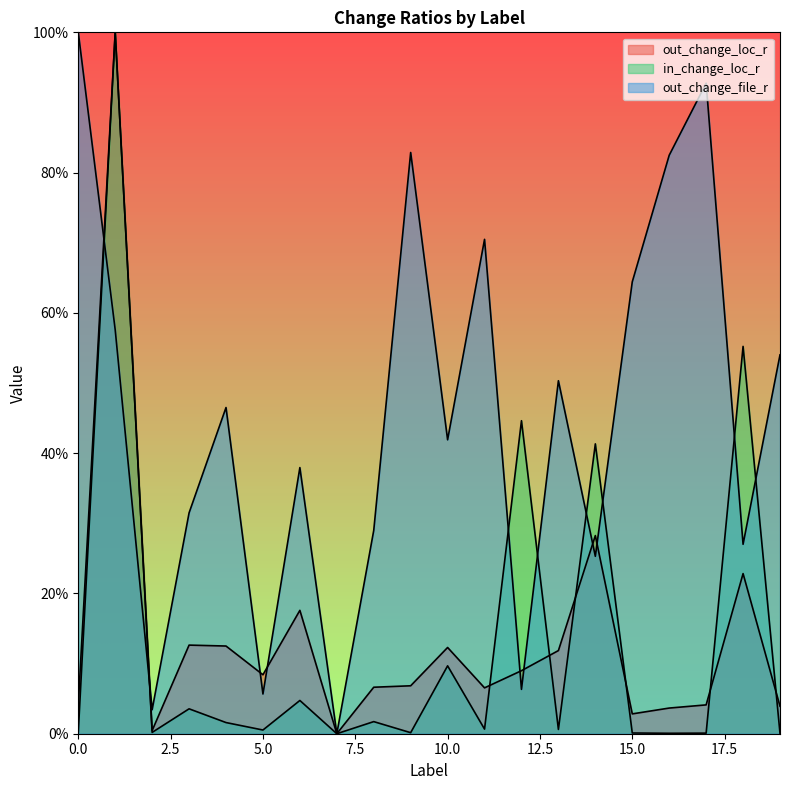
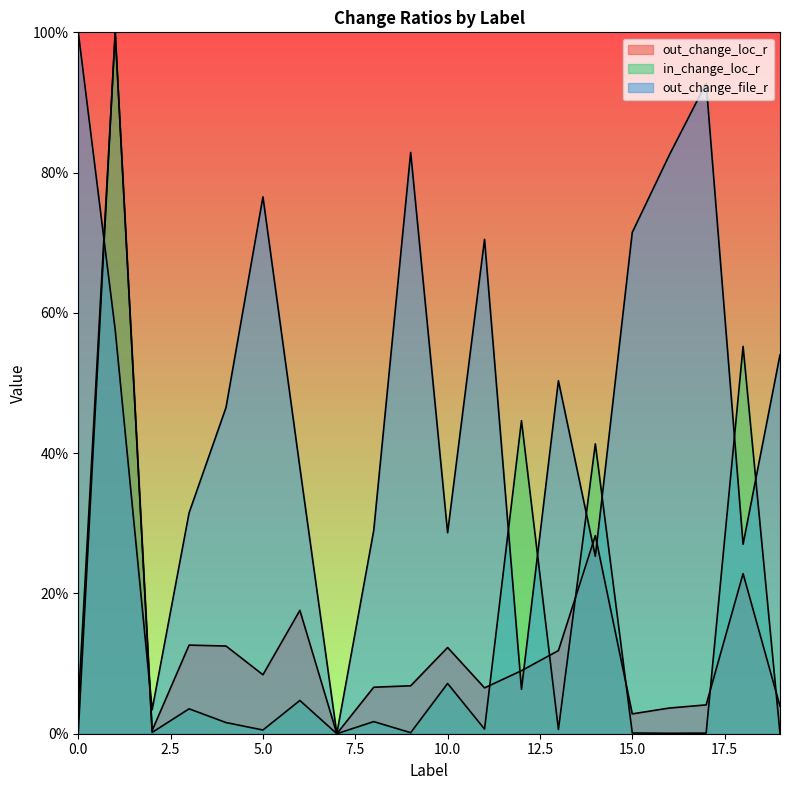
out_change_file_r, 5.0: 6% -> 77%
in_change_loc_r, 10.0: 10% -> 7%
out_change_file_r, 10.0: 42% -> 29%
out_change_file_r, 15.0: 64% -> 71%
